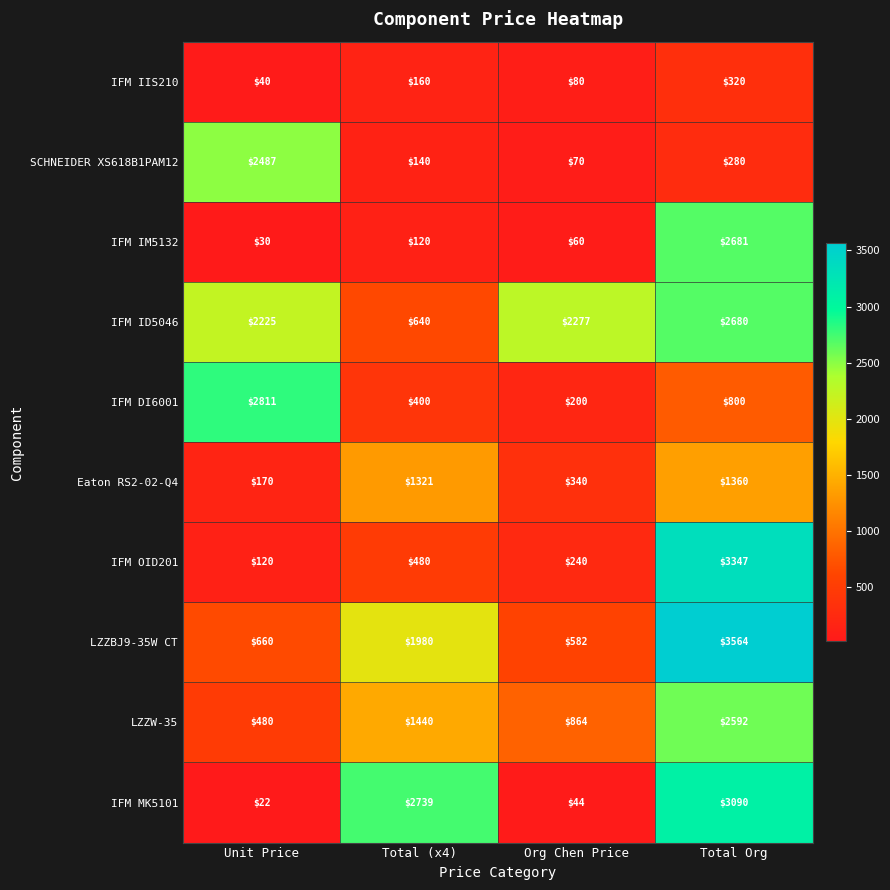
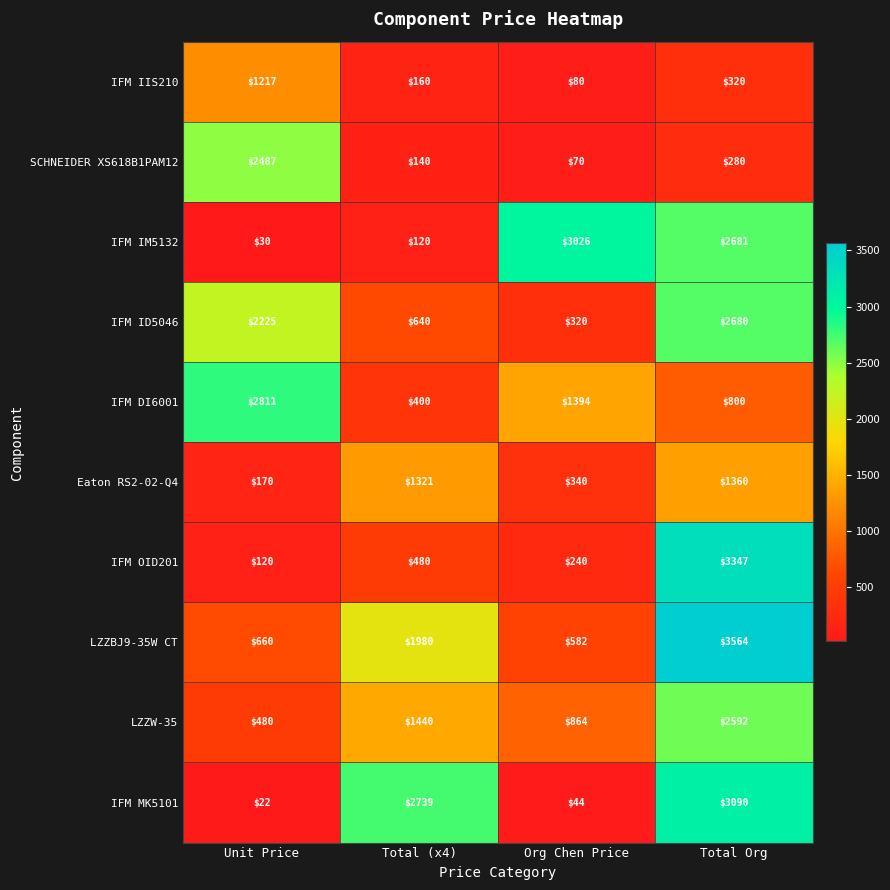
IFM IIS210, Unit Price: $40 -> $1217
IFM IM5132, Org Chen Price: $60 -> $3026
IFM ID5046, Org Chen Price: $2277 -> $320
IFM DI6001, Org Chen Price: $200 -> $1394
